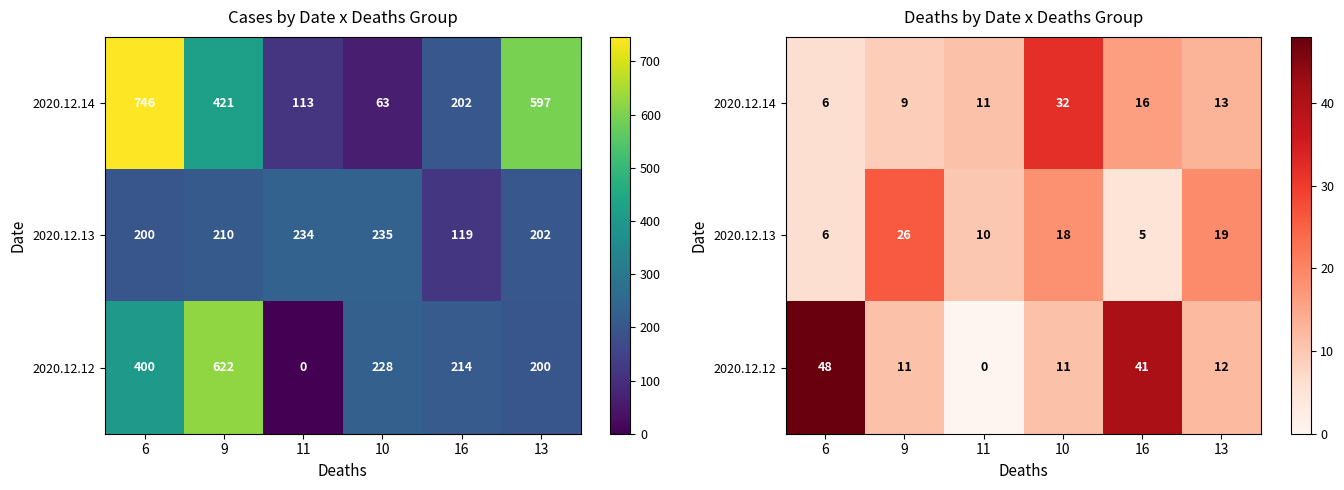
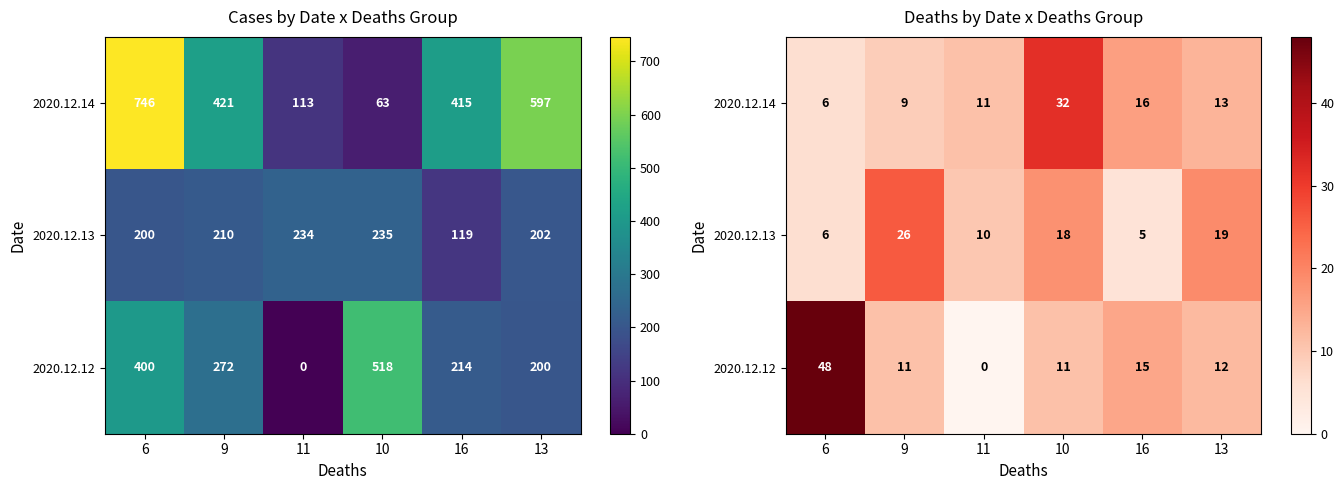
Cases by Date x Deaths Group, 2020.12.14, 16: 202 -> 415
Cases by Date x Deaths Group, 2020.12.12, 9: 622 -> 272
Cases by Date x Deaths Group, 2020.12.12, 10: 228 -> 518
Deaths by Date x Deaths Group, 2020.12.12, 16: 41 -> 15
